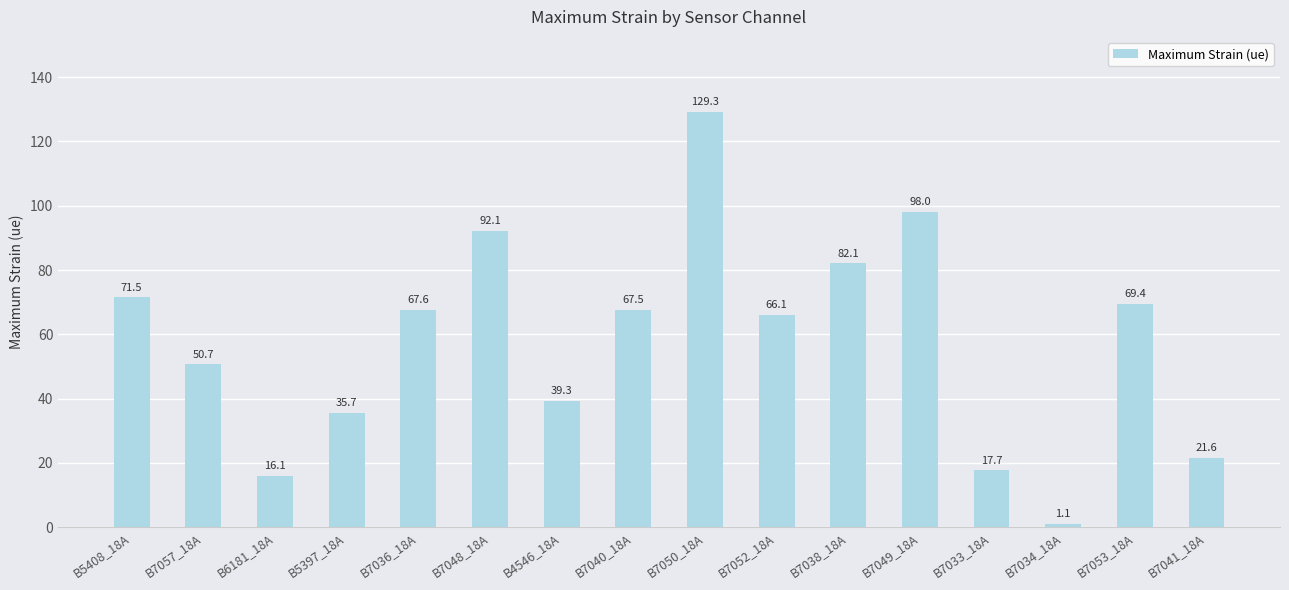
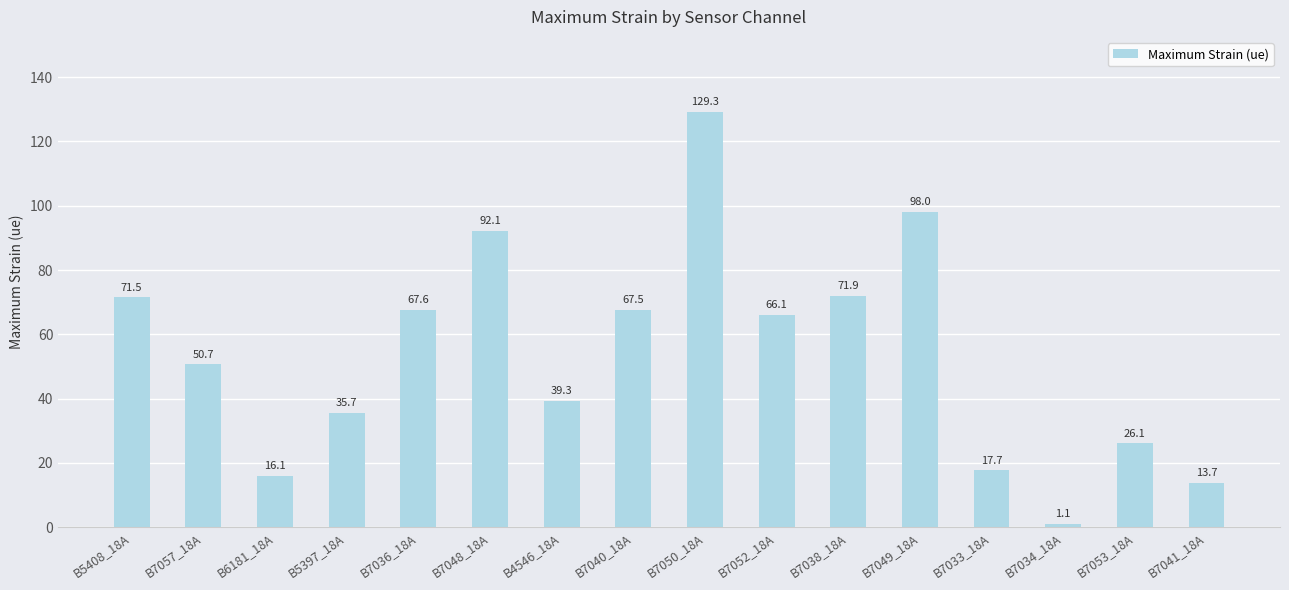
B7038_18A: 82.1 -> 71.9
B7053_18A: 69.4 -> 26.1
B7041_18A: 21.6 -> 13.7
